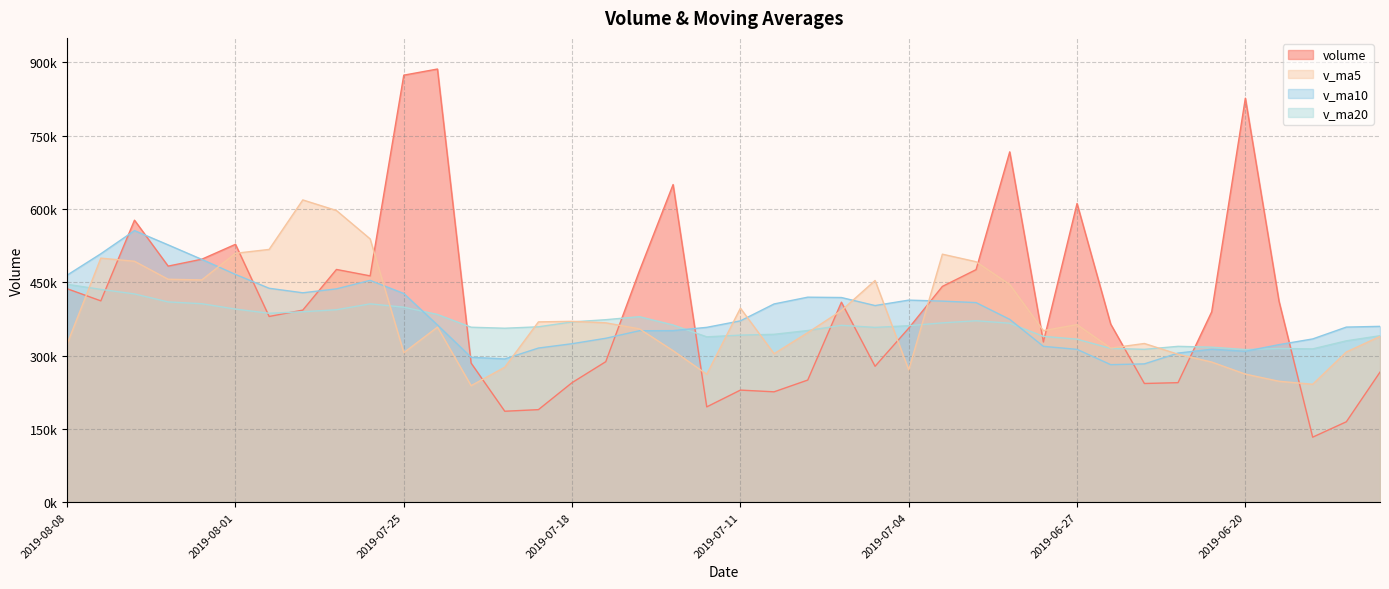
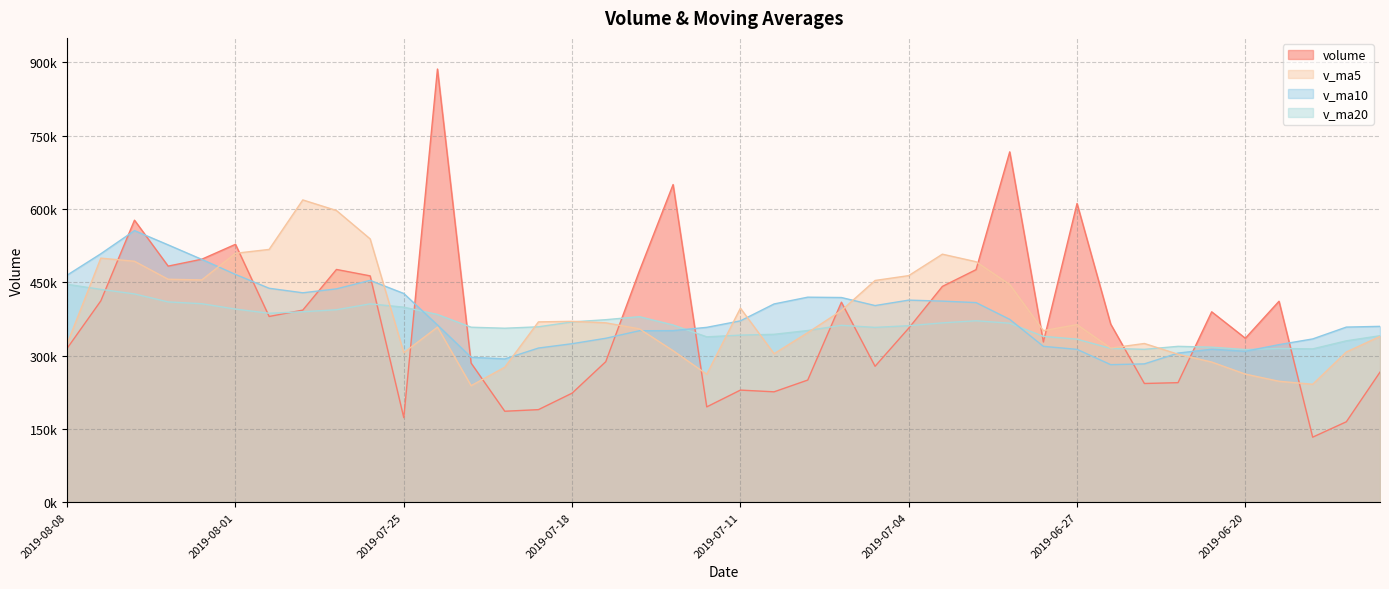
volume, 2019-08-08: 440000 -> 310000
volume, 2019-07-25: 870000 -> 170000
volume, 2019-07-18: 240000 -> 220000
v_ma5, 2019-07-04: 270000 -> 460000
volume, 2019-06-20: 830000 -> 340000
